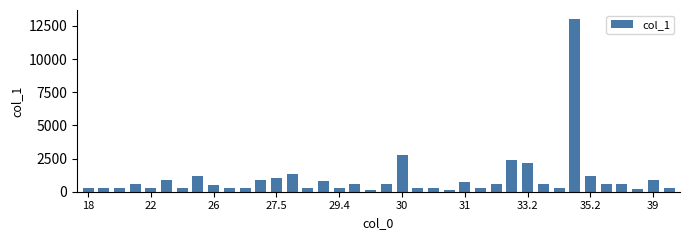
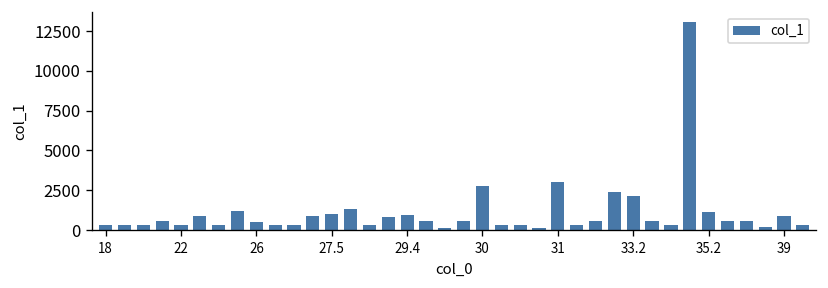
29.4: 300 -> 900
31: 700 -> 3000
